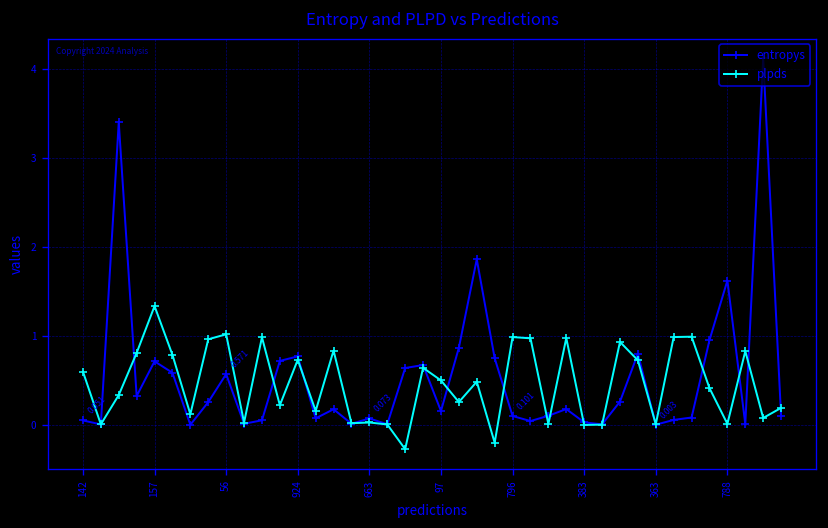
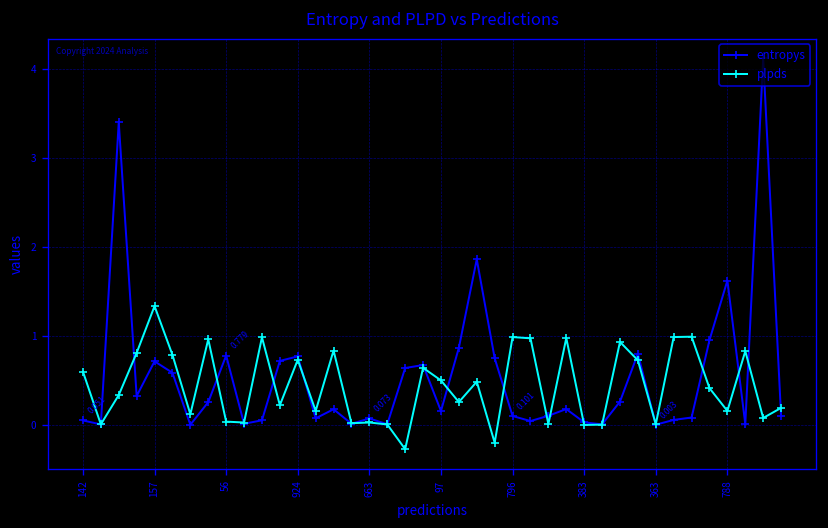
entropys, 56: 0.571 -> 0.779
plpds, 56: 1.0 -> 0.0
plpds, 788: 0.0 -> 0.2
